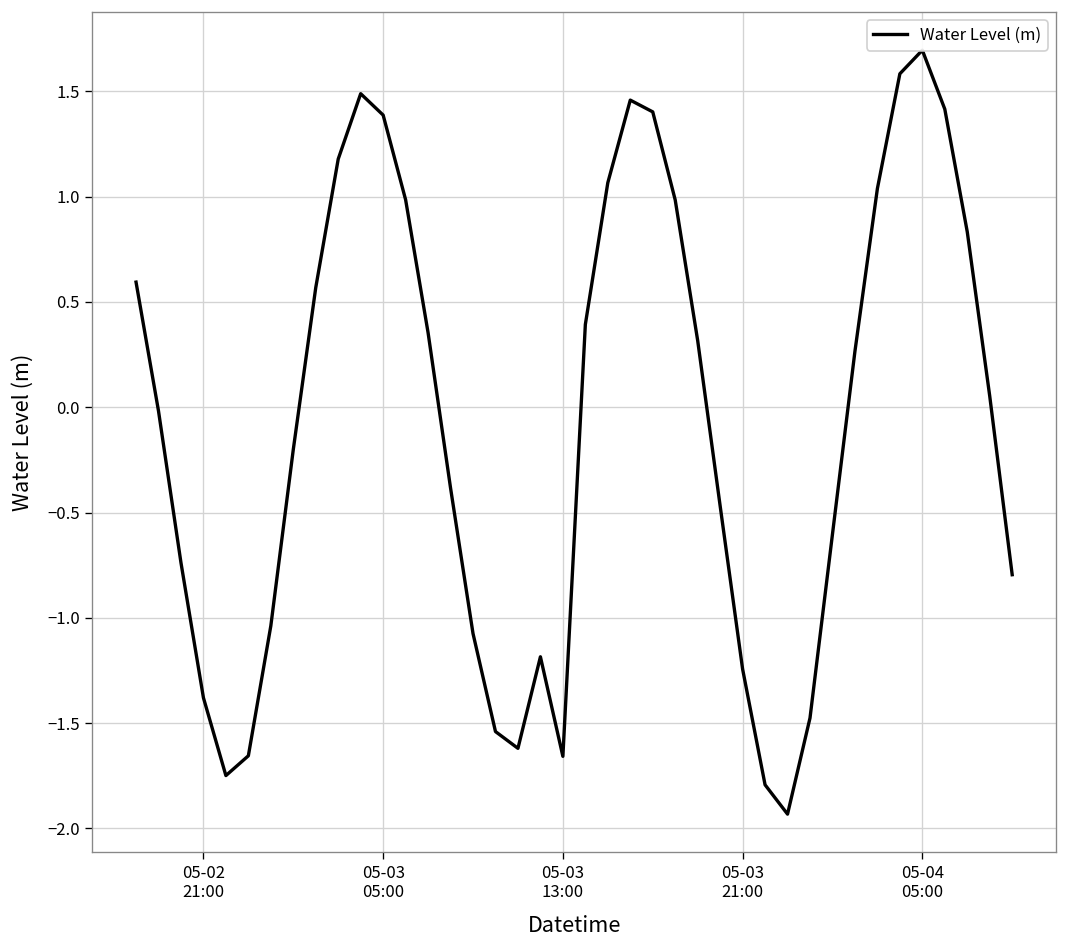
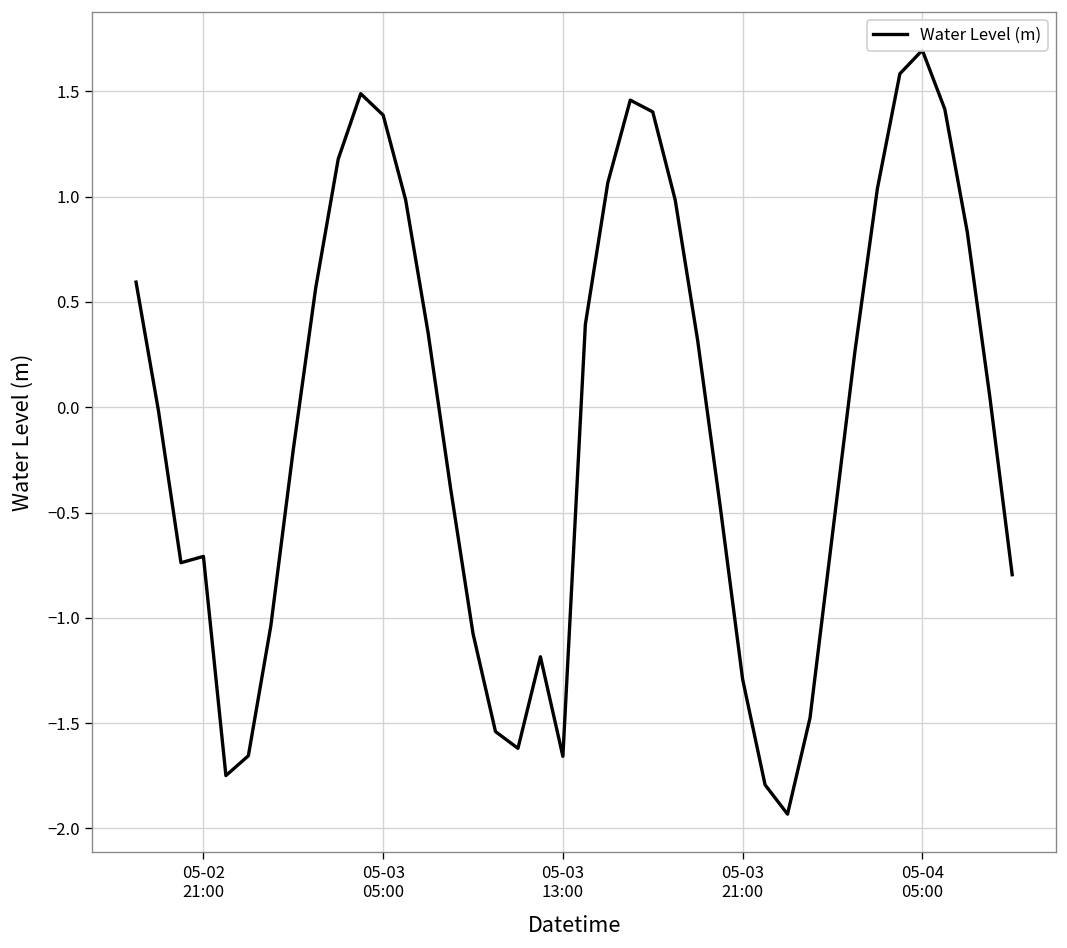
05-02 21:00: -1.38 -> -0.71
05-03 21:00: -1.24 -> -1.29
